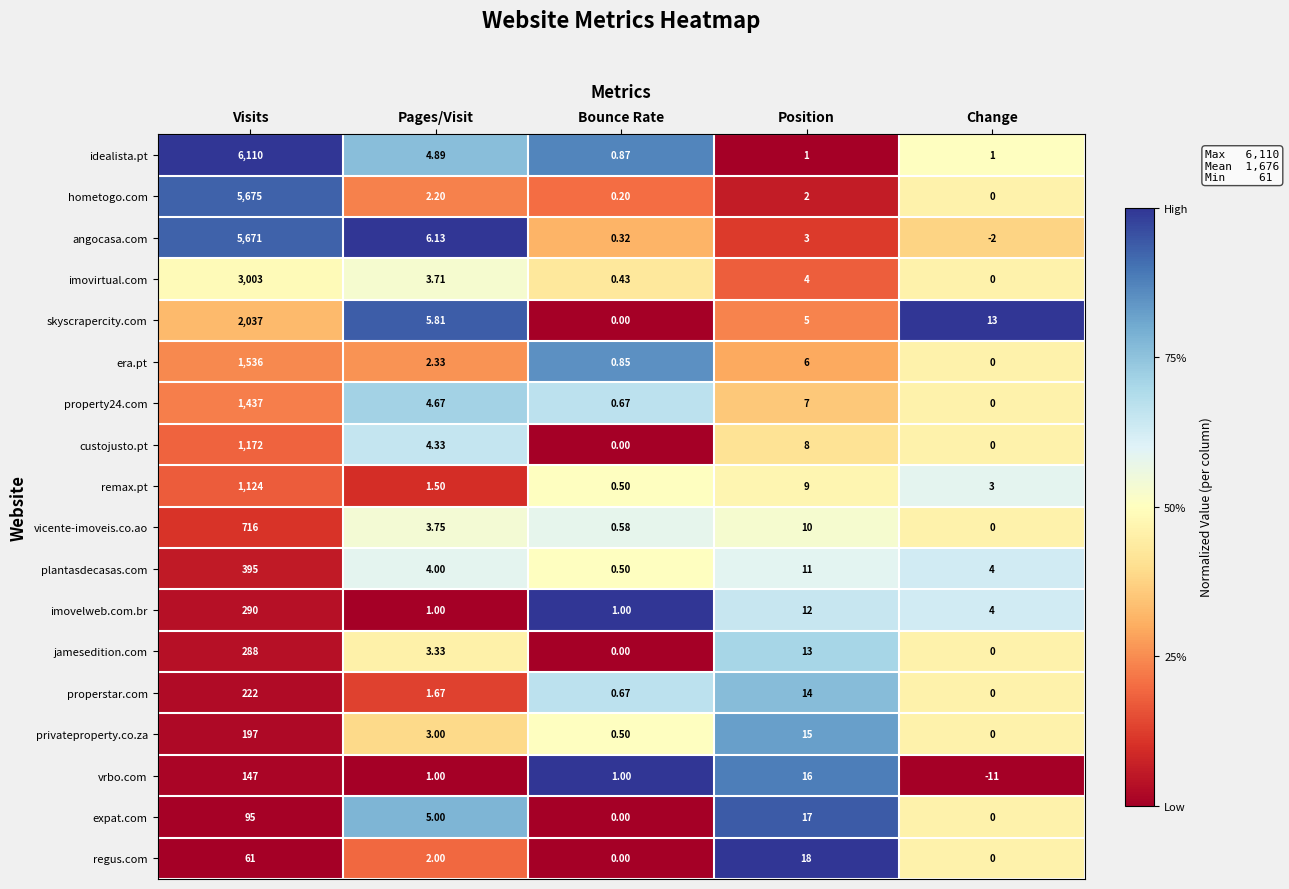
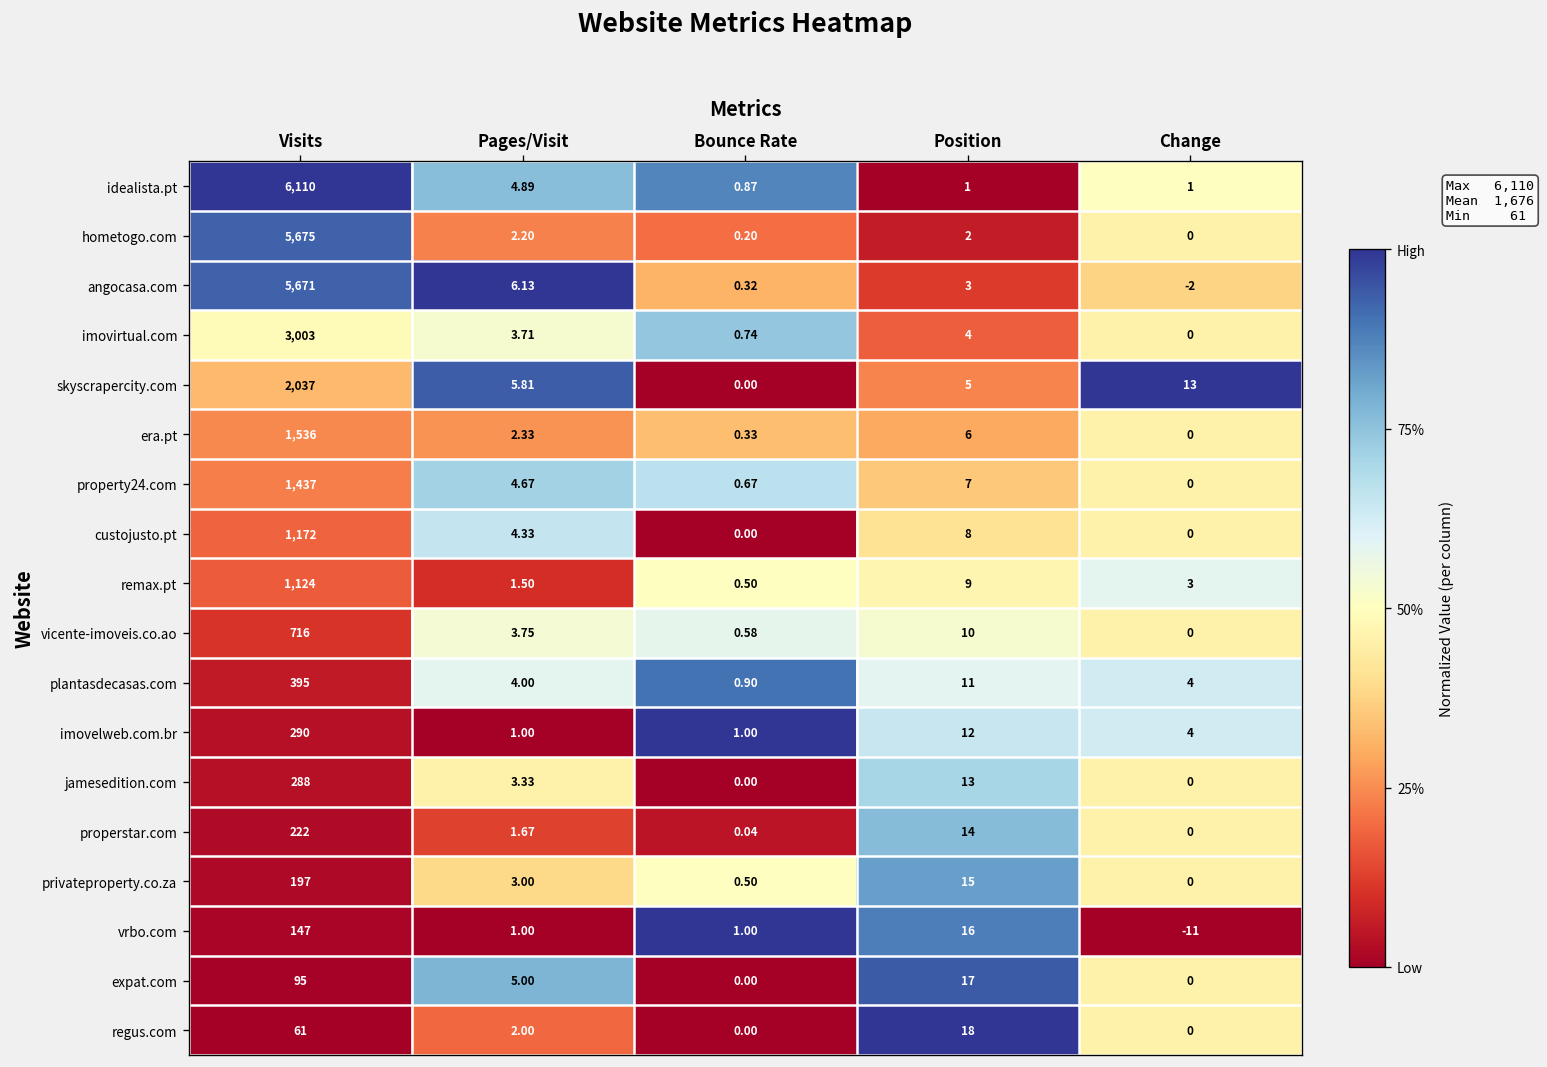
imovirtual.com, Bounce Rate: 0.43 -> 0.74
era.pt, Bounce Rate: 0.85 -> 0.33
plantasdecasas.com, Bounce Rate: 0.50 -> 0.90
properstar.com, Bounce Rate: 0.67 -> 0.04
